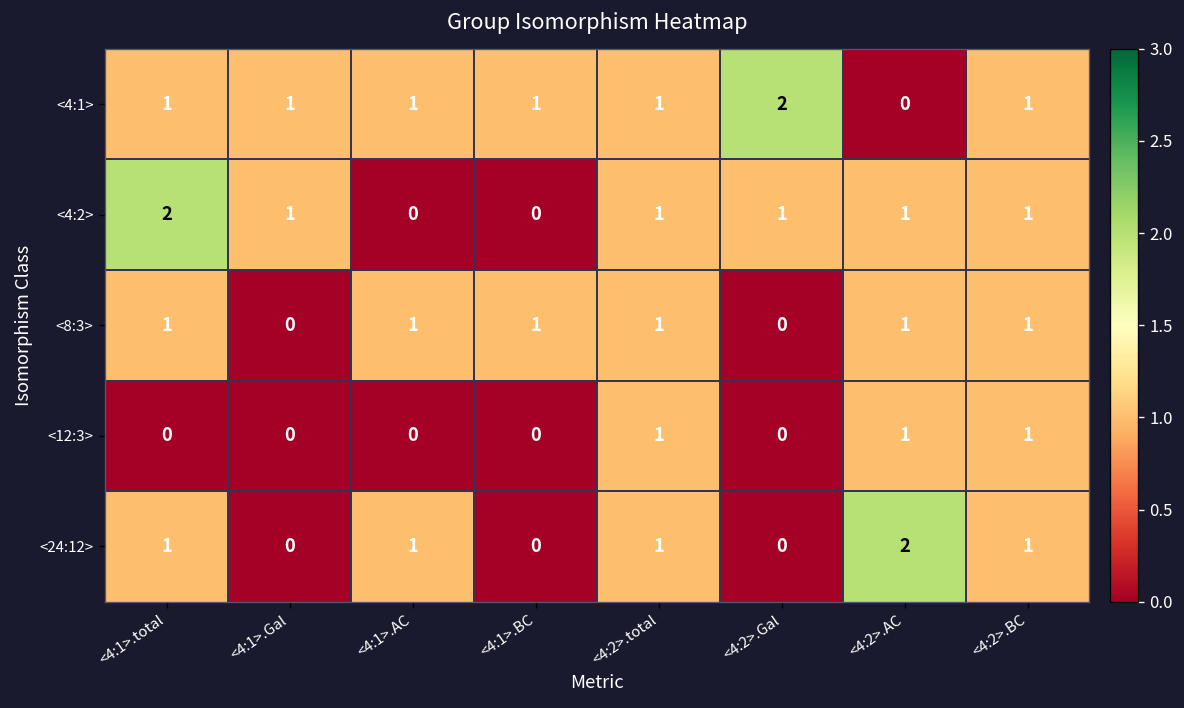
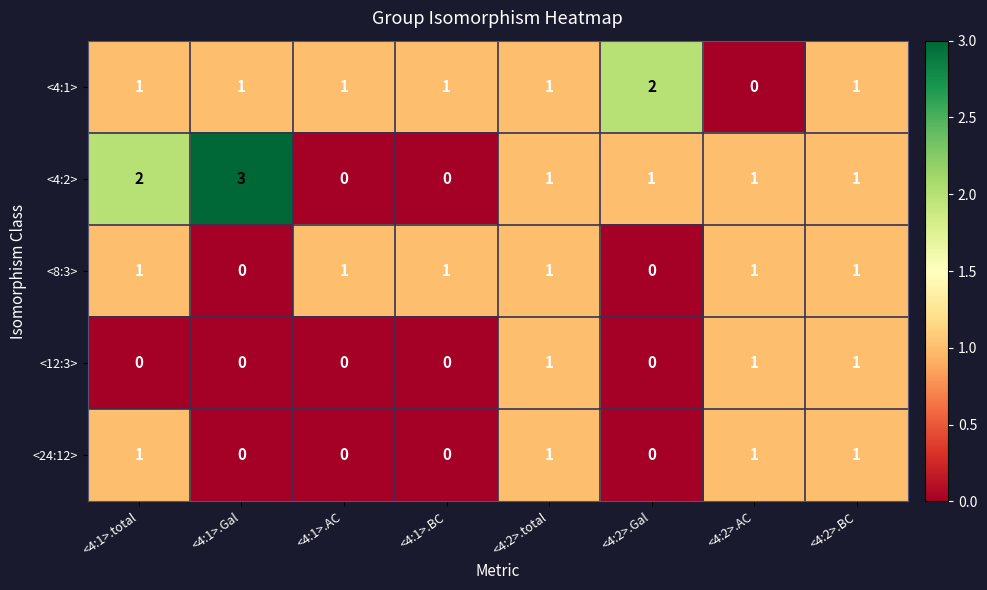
<4:2>, <4:1>.Gal: 1 -> 3
<24:12>, <4:1>.AC: 1 -> 0
<24:12>, <4:2>.AC: 2 -> 1
